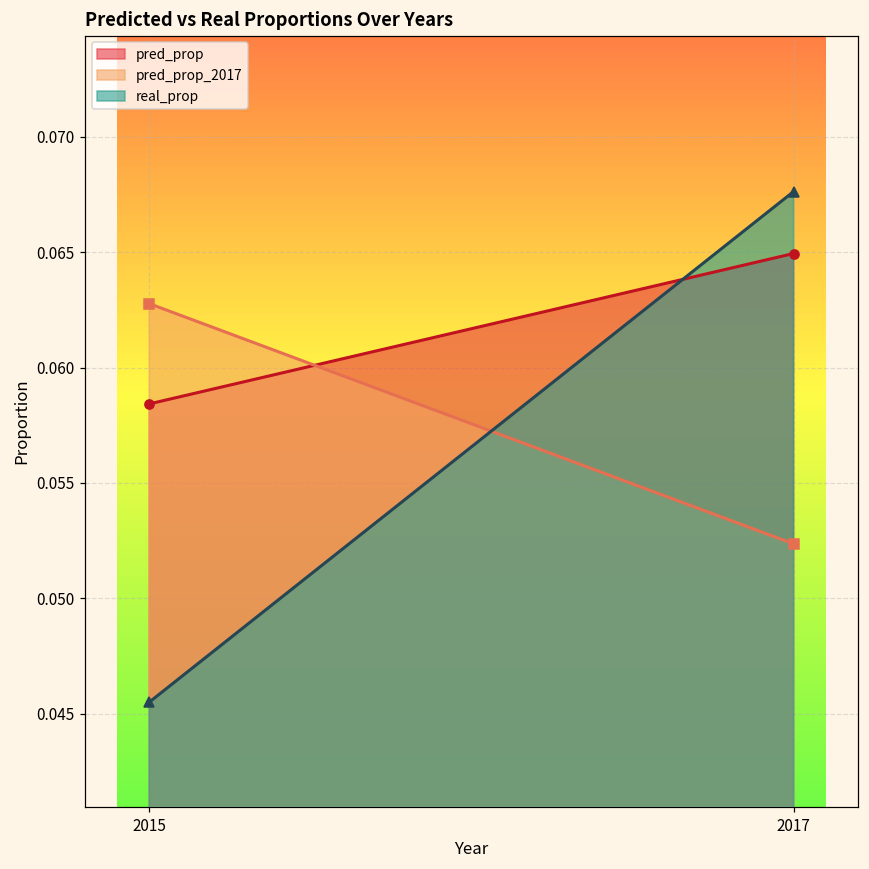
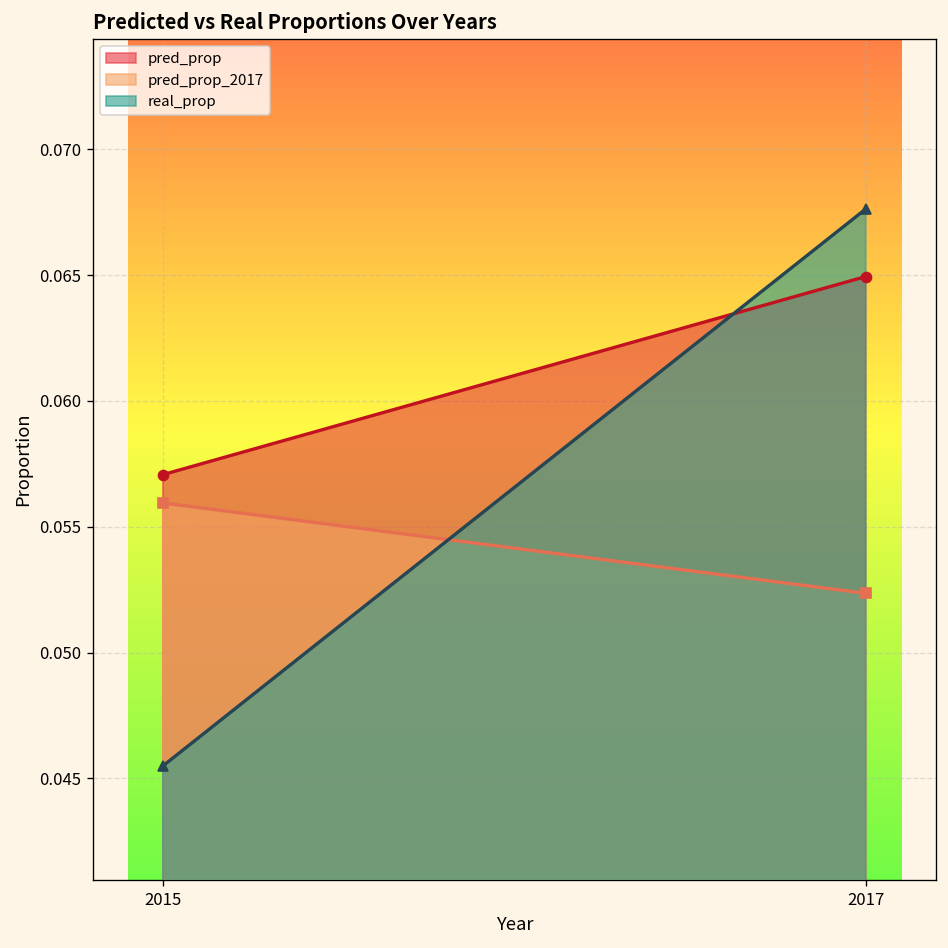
pred_prop, 2015: 0.0584 -> 0.0571
pred_prop_2017, 2015: 0.0628 -> 0.0559
